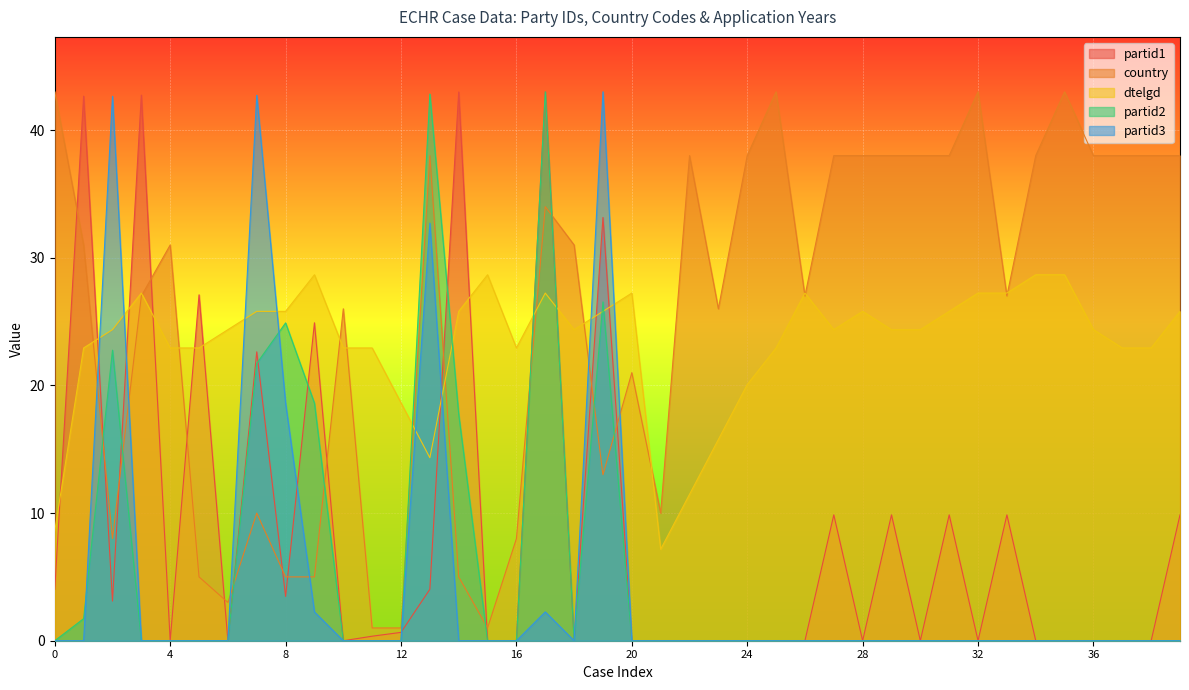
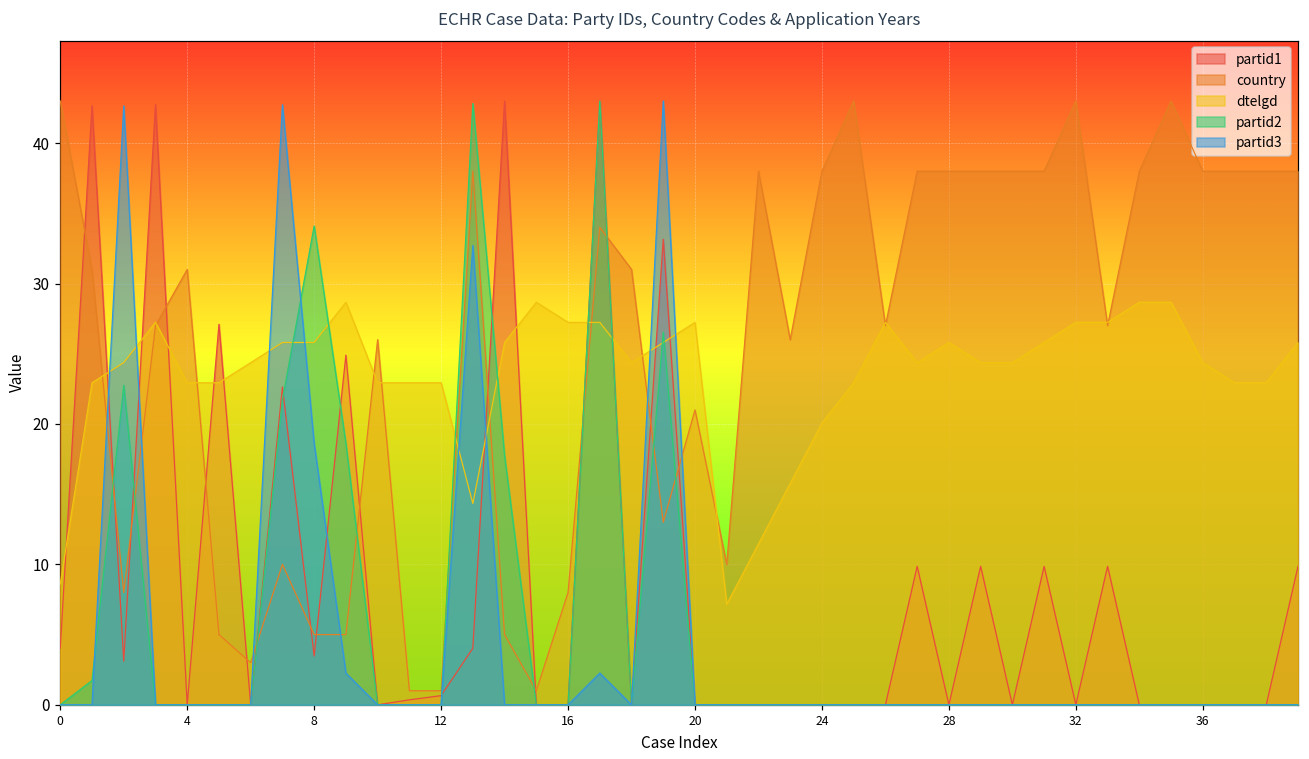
partid2, 8: 24.9 -> 34.1
dtelgd, 12: 18.6 -> 22.9
dtelgd, 16: 22.9 -> 27.2
